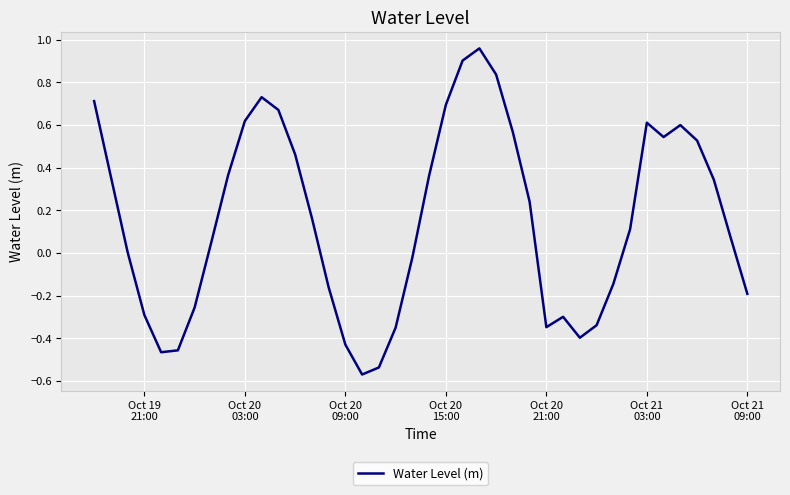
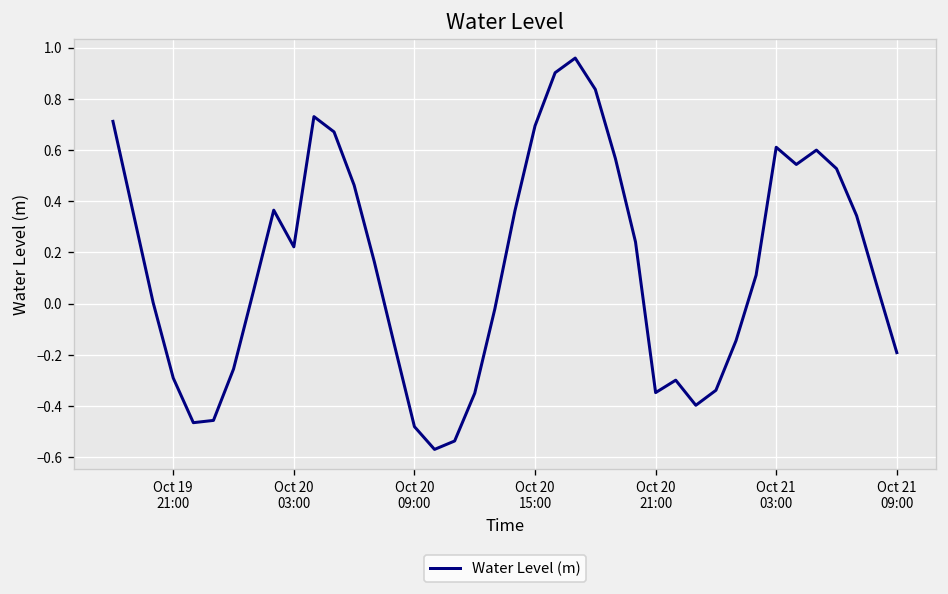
Oct 20 03:00: 0.62 -> 0.22
Oct 20 09:00: -0.43 -> -0.48
